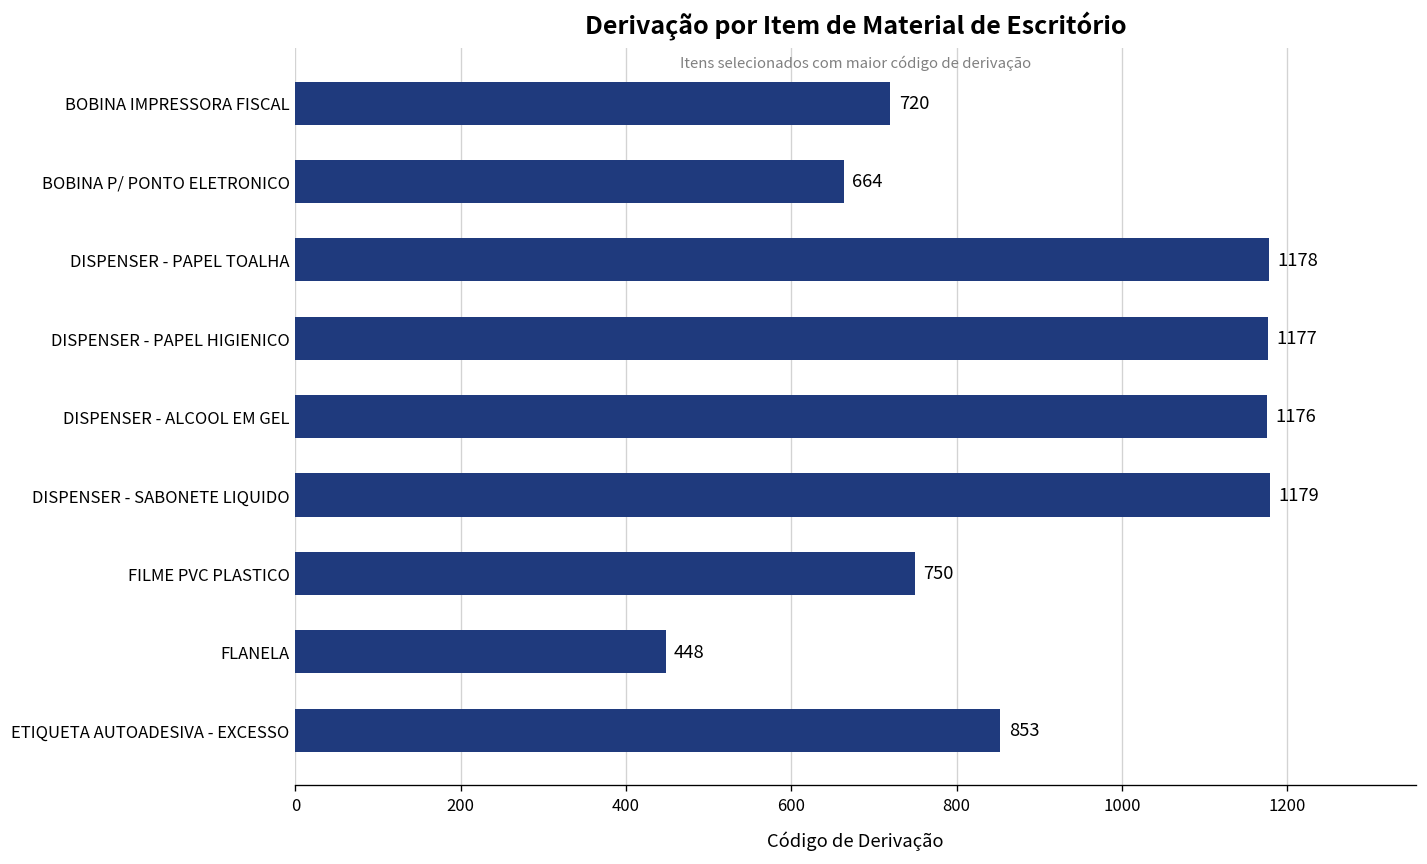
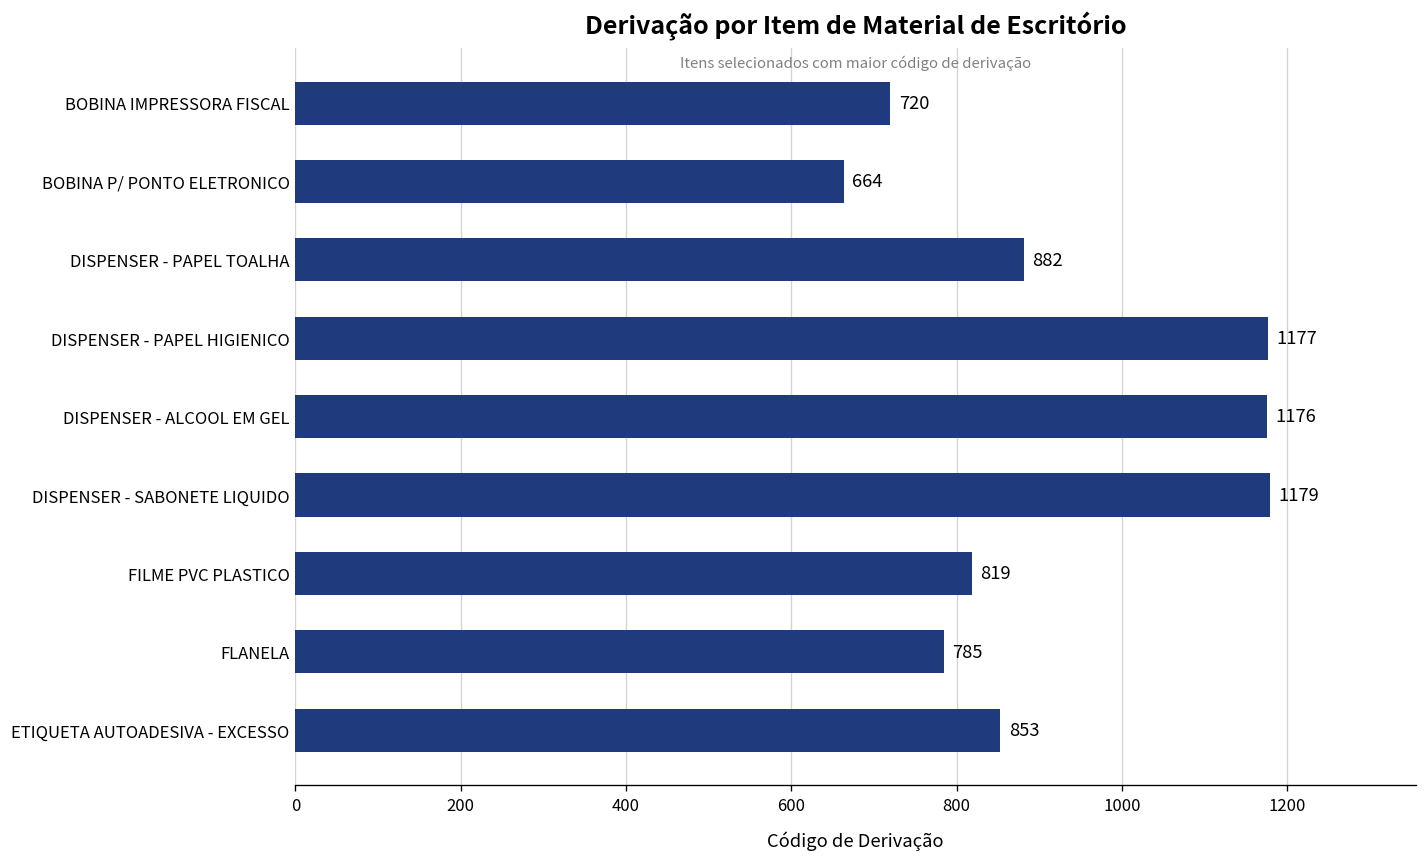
DISPENSER - PAPEL TOALHA: 1178 -> 882
FILME PVC PLASTICO: 750 -> 819
FLANELA: 448 -> 785
